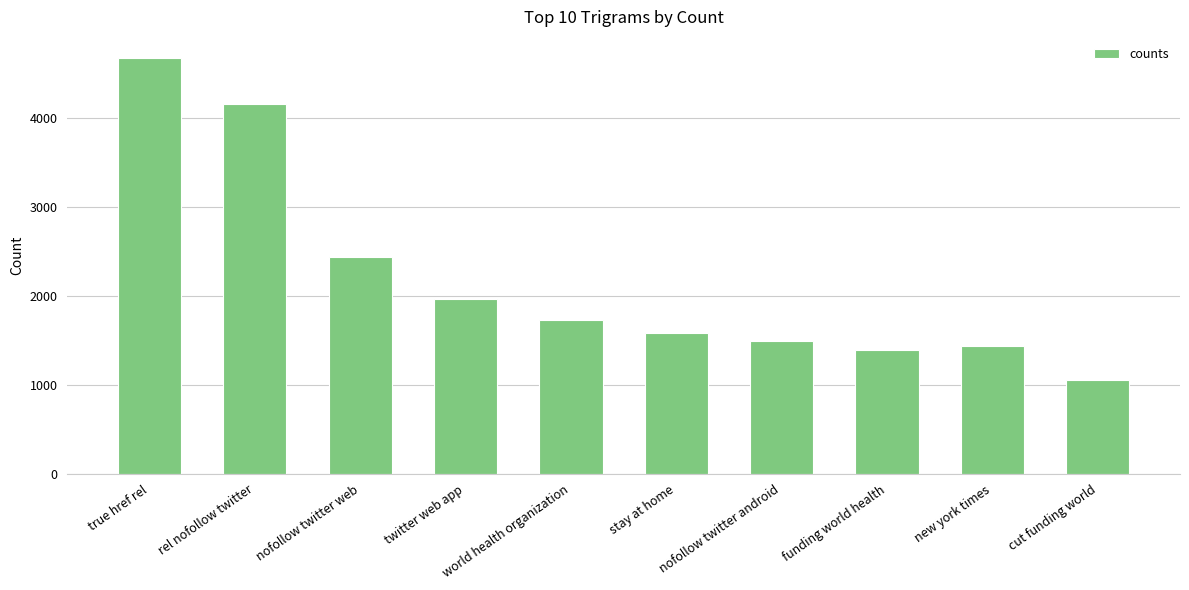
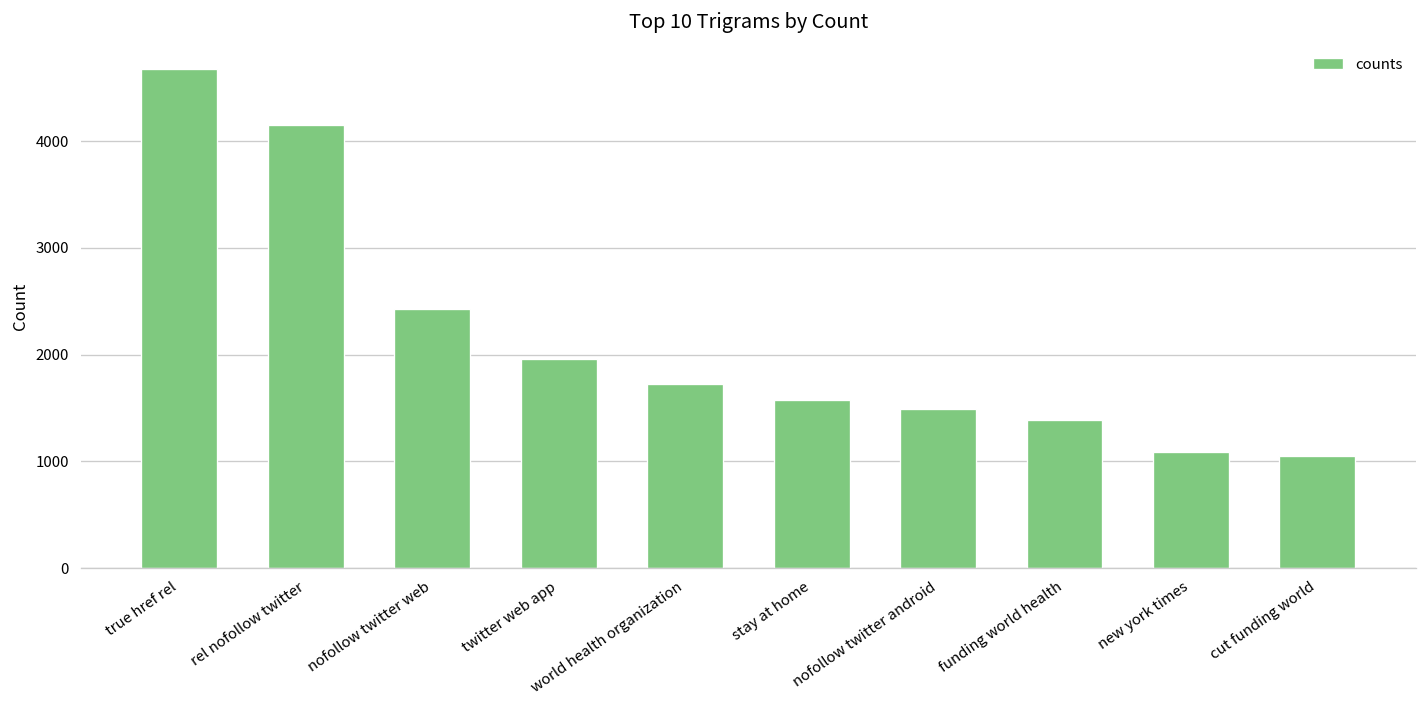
new york times: 1400 -> 1100
